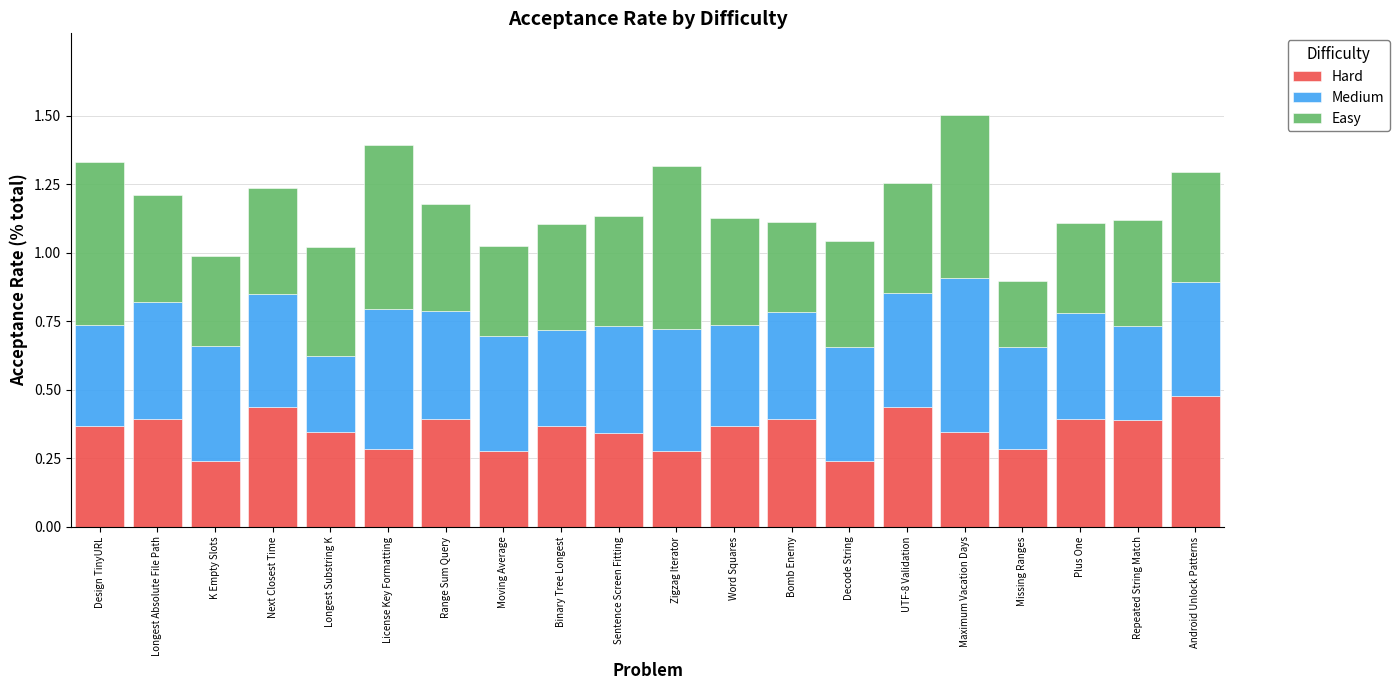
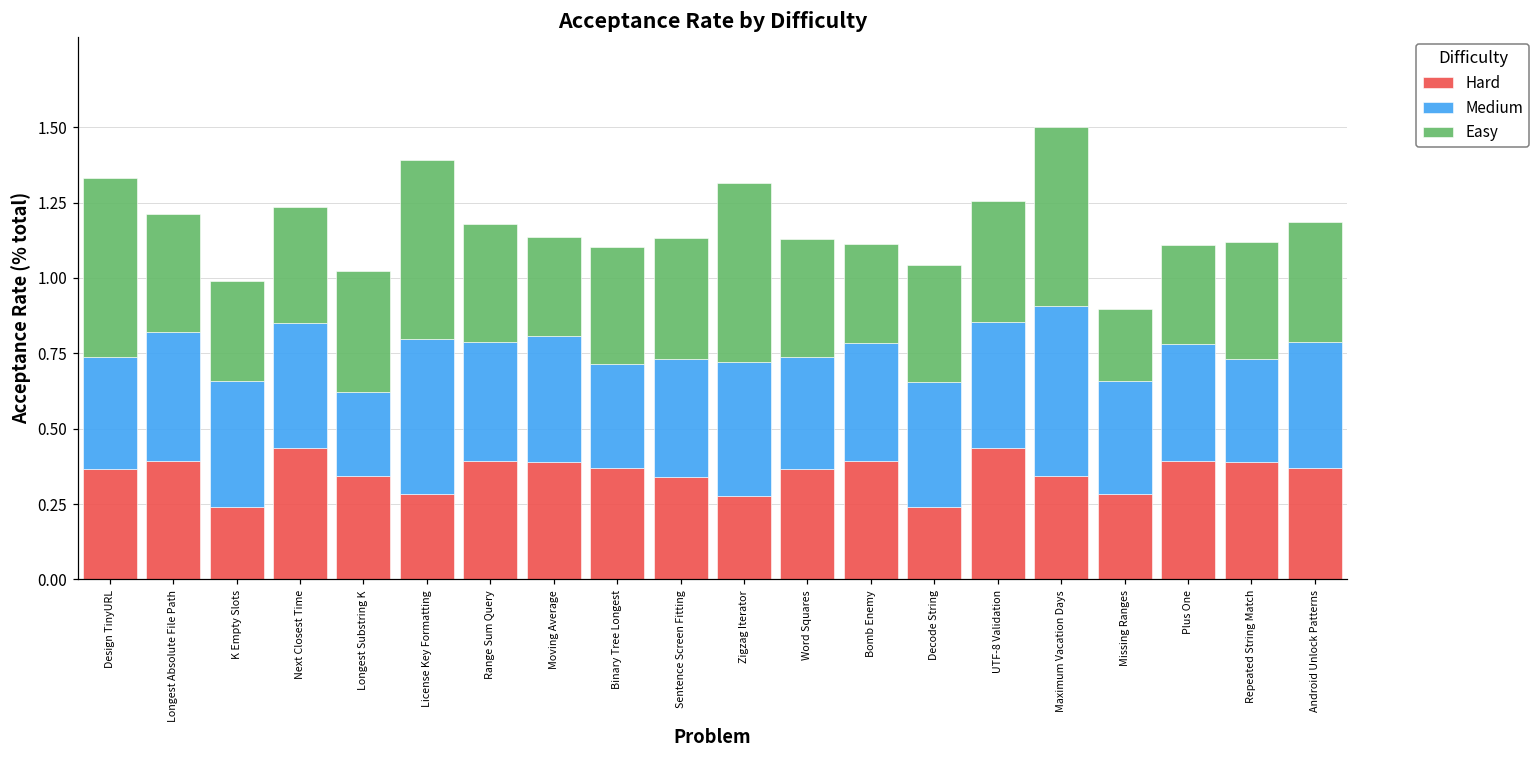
Hard, Moving Average: 0.28 -> 0.39
Hard, Android Unlock Patterns: 0.48 -> 0.37
